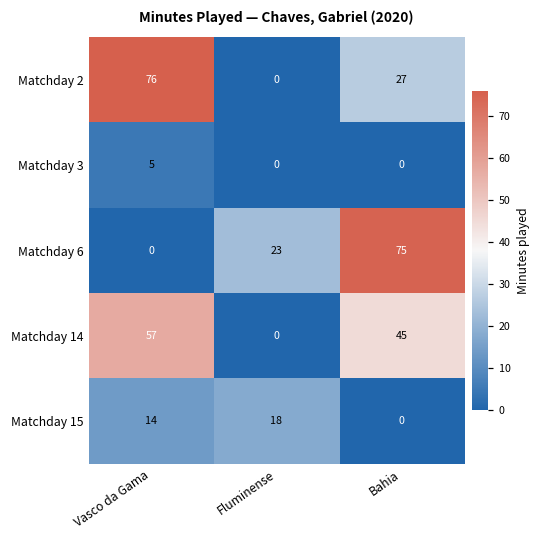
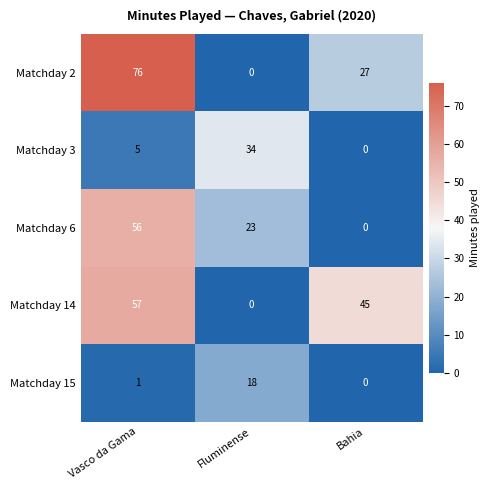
Matchday 3, Fluminense: 0 -> 34
Matchday 6, Vasco da Gama: 0 -> 56
Matchday 6, Bahia: 75 -> 0
Matchday 15, Vasco da Gama: 14 -> 1
